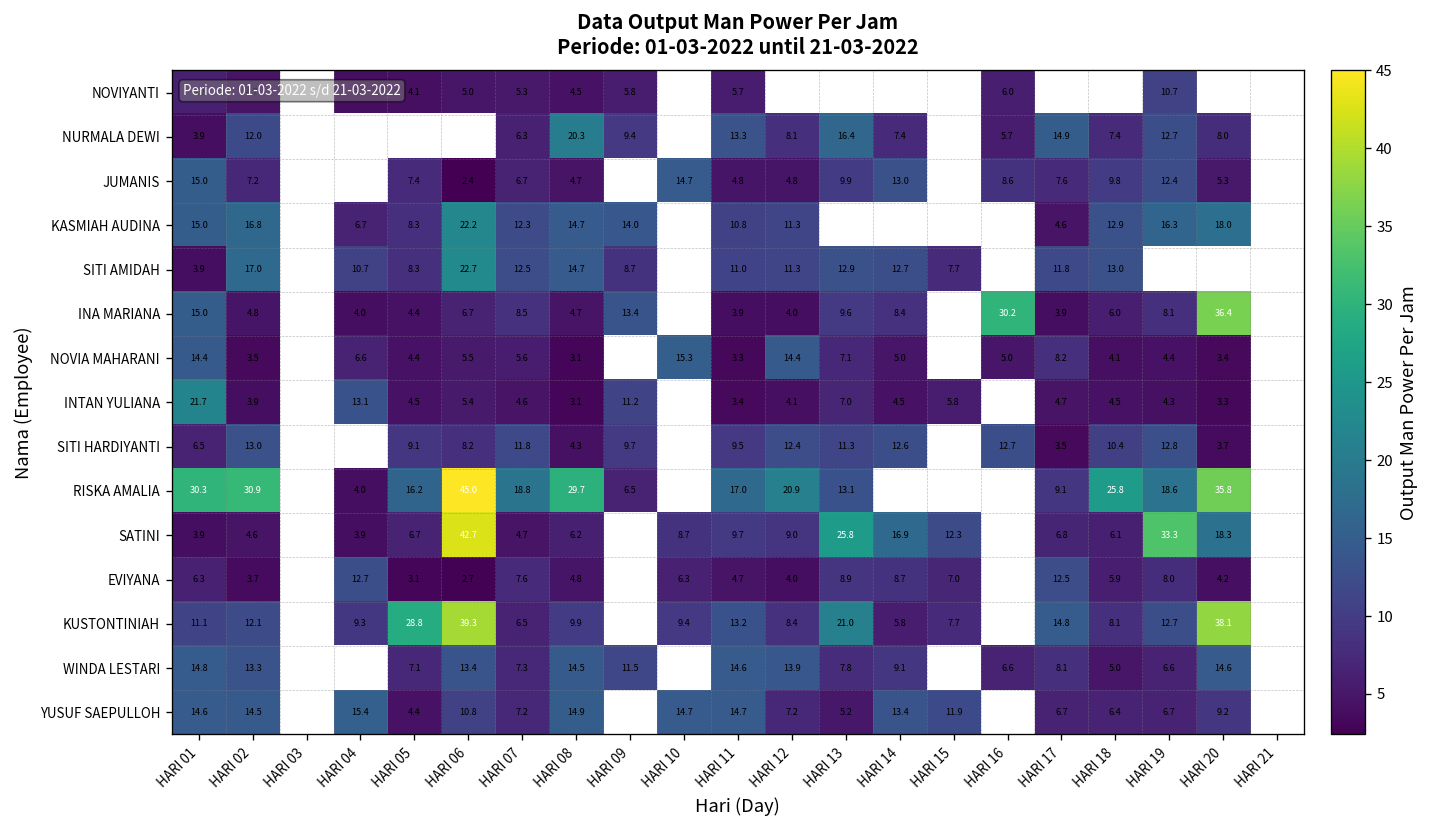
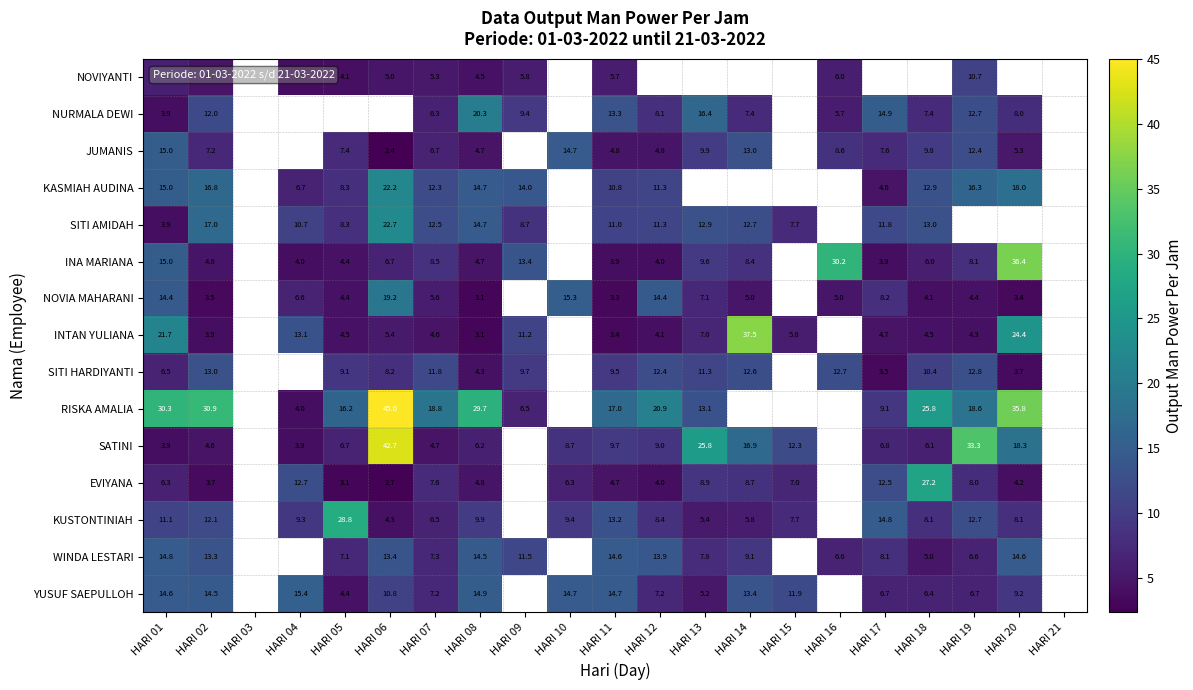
NOVIA MAHARANI, HARI 06: 5.5 -> 19.2
INTAN YULIANA, HARI 14: 4.5 -> 37.5
INTAN YULIANA, HARI 20: 3.3 -> 24.4
EVIYANA, HARI 18: 5.9 -> 27.2
KUSTONTINIAH, HARI 06: 39.3 -> 4.3
KUSTONTINIAH, HARI 13: 21.0 -> 5.4
KUSTONTINIAH, HARI 20: 38.1 -> 8.1
